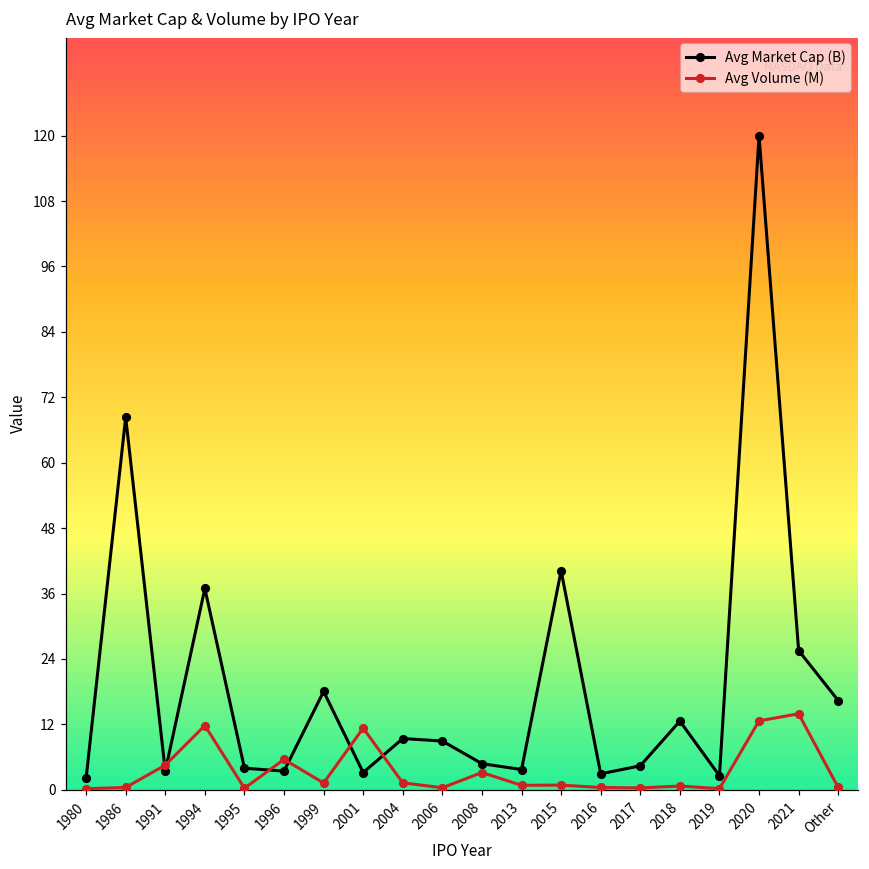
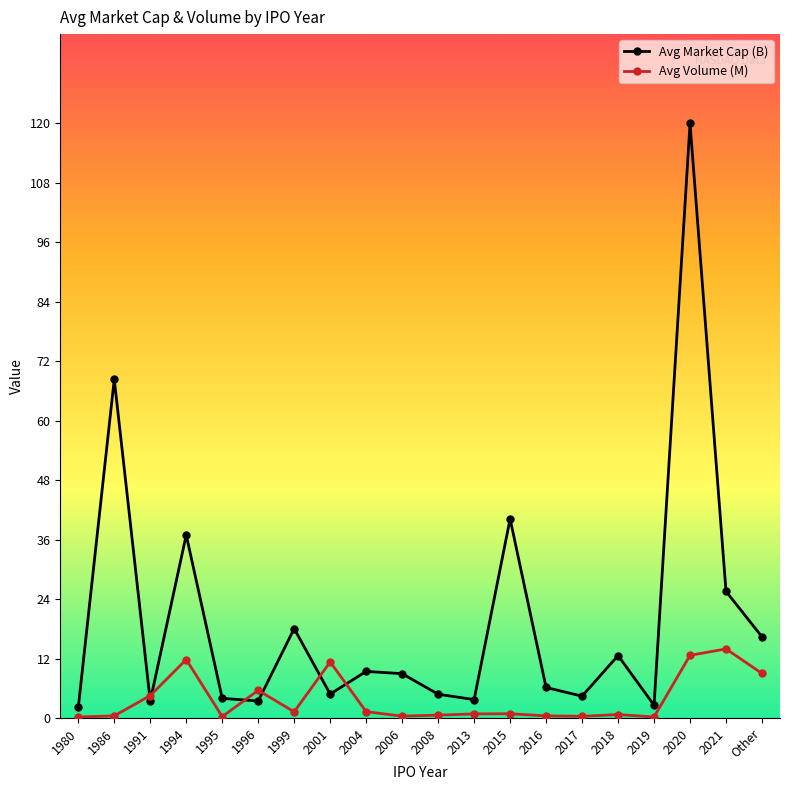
Avg Market Cap (B), 2001: 3 -> 5
Avg Volume (M), 2008: 3 -> 1
Avg Market Cap (B), 2016: 3 -> 6
Avg Volume (M), Other: 0 -> 9
